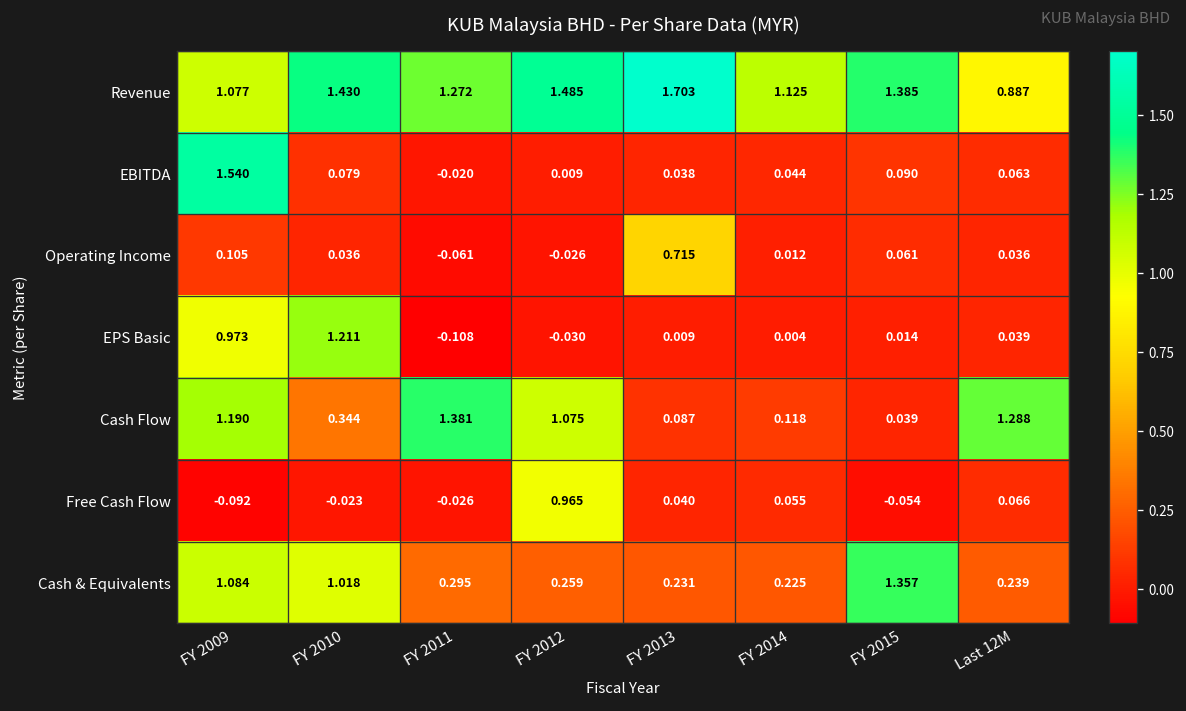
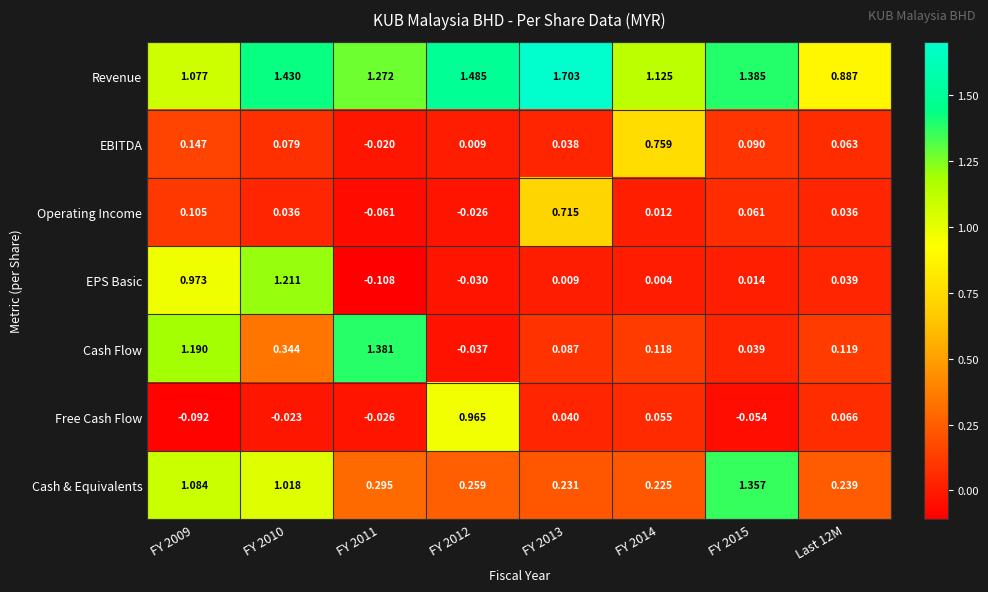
EBITDA, FY 2009: 1.540 -> 0.147
EBITDA, FY 2014: 0.044 -> 0.759
Cash Flow, FY 2012: 1.075 -> -0.037
Cash Flow, Last 12M: 1.288 -> 0.119
